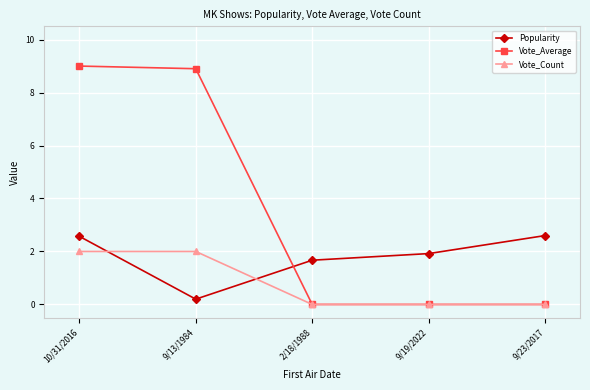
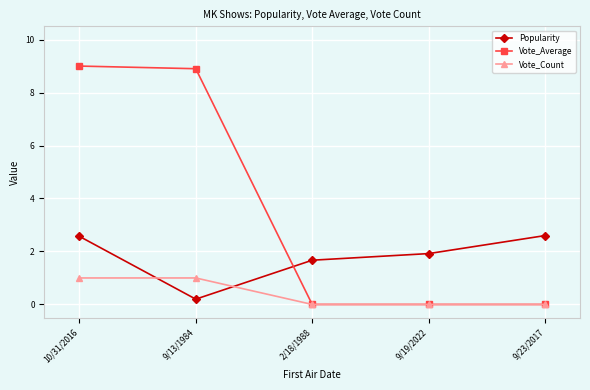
Vote_Count, 10/31/2016: 2 -> 1
Vote_Count, 9/13/1984: 2 -> 1
